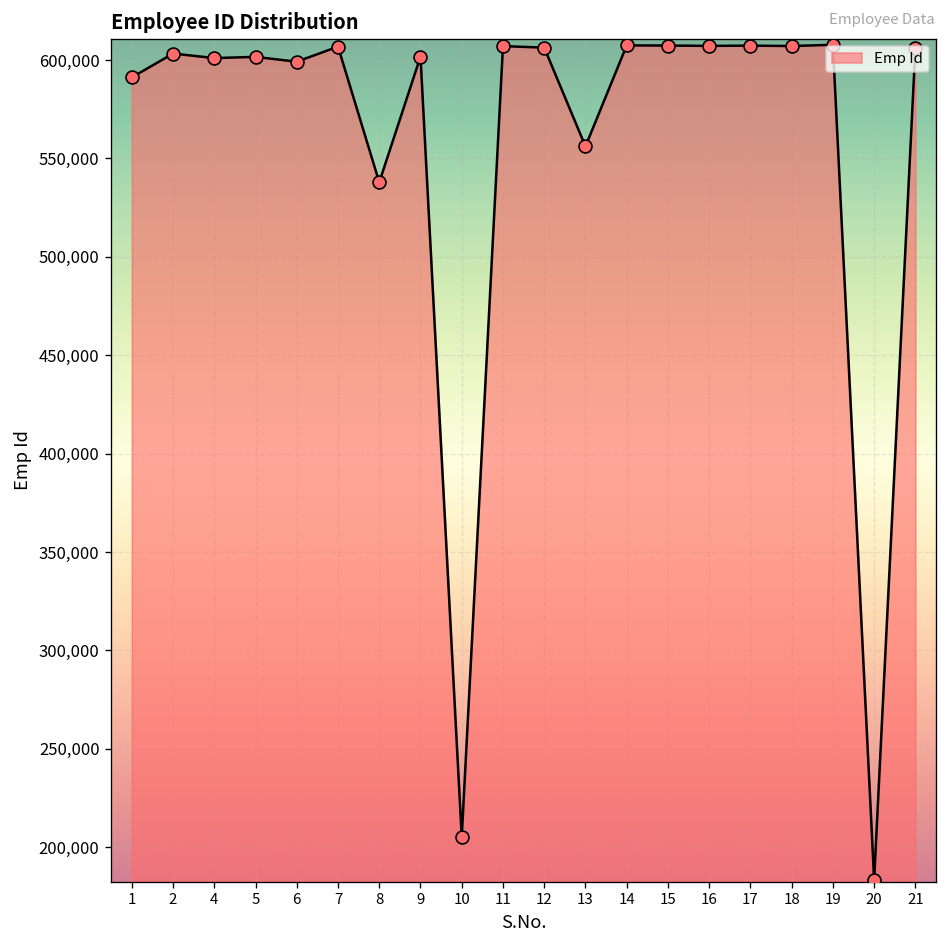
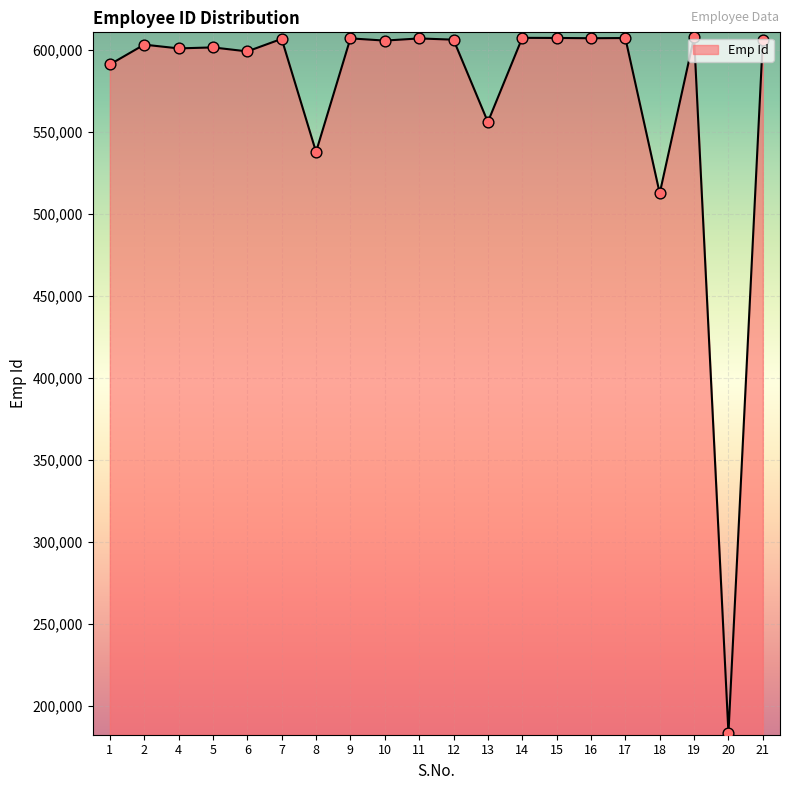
9: 602,000 -> 607,000
10: 205,000 -> 606,000
18: 607,000 -> 513,000
